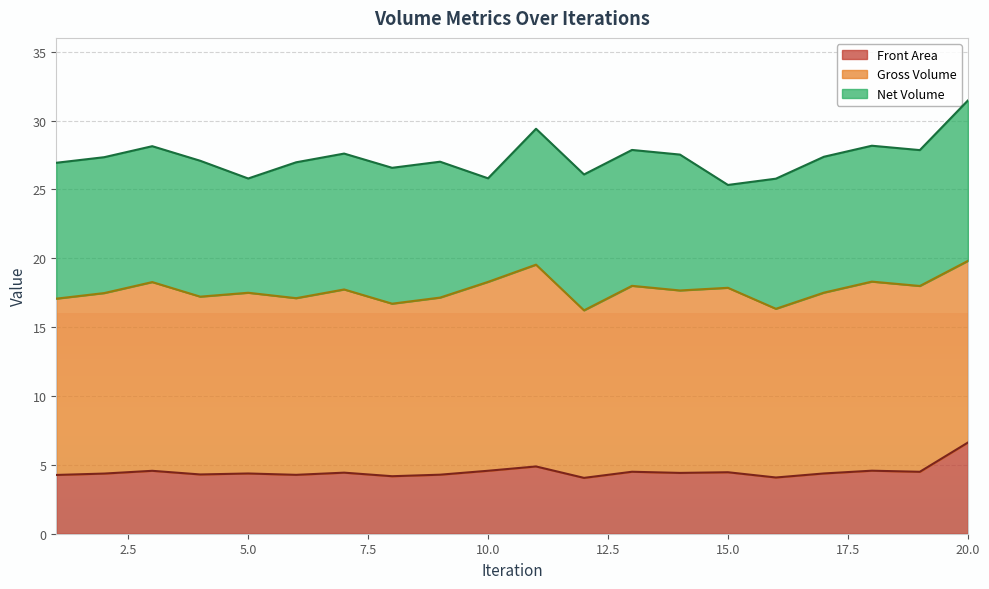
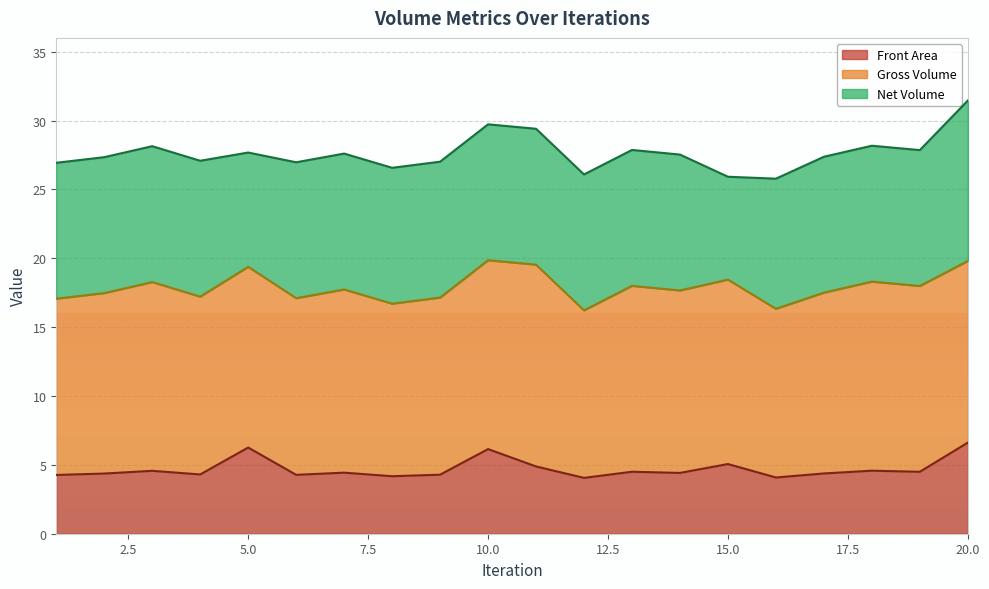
Front Area, 5.0: 4.4 -> 6.3
Front Area, 10.0: 4.6 -> 6.1
Net Volume, 10.0: 7.5 -> 9.9
Front Area, 15.0: 4.5 -> 5.1
